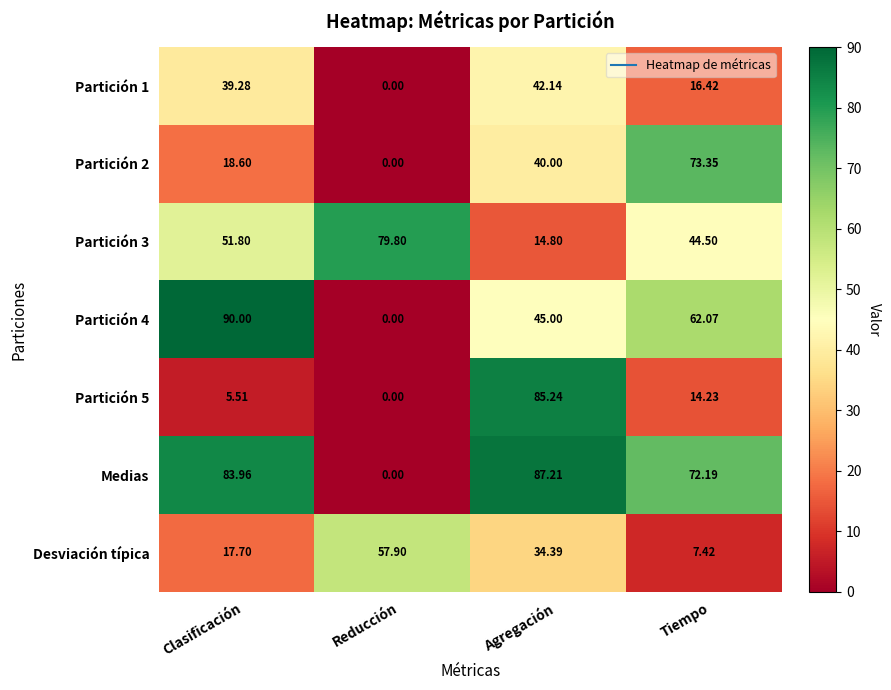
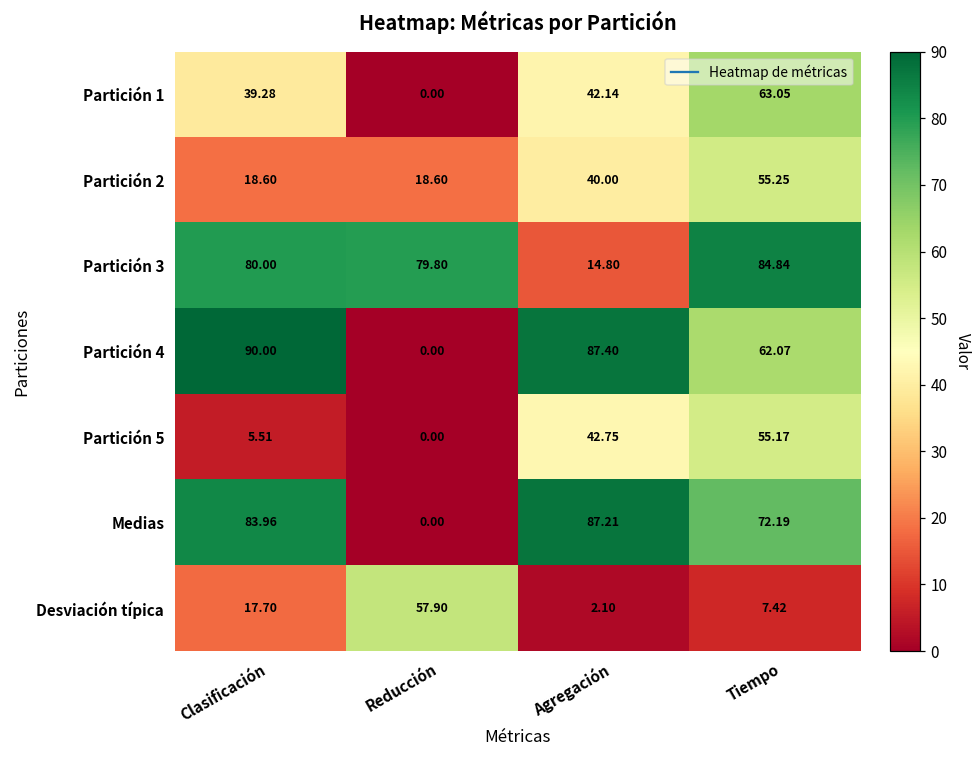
Partición 1, Tiempo: 16.42 -> 63.05
Partición 2, Reducción: 0.00 -> 18.60
Partición 2, Tiempo: 73.35 -> 55.25
Partición 3, Clasificación: 51.80 -> 80.00
Partición 3, Tiempo: 44.50 -> 84.84
Partición 4, Agregación: 45.00 -> 87.40
Partición 5, Agregación: 85.24 -> 42.75
Partición 5, Tiempo: 14.23 -> 55.17
Desviación típica, Agregación: 34.39 -> 2.10
